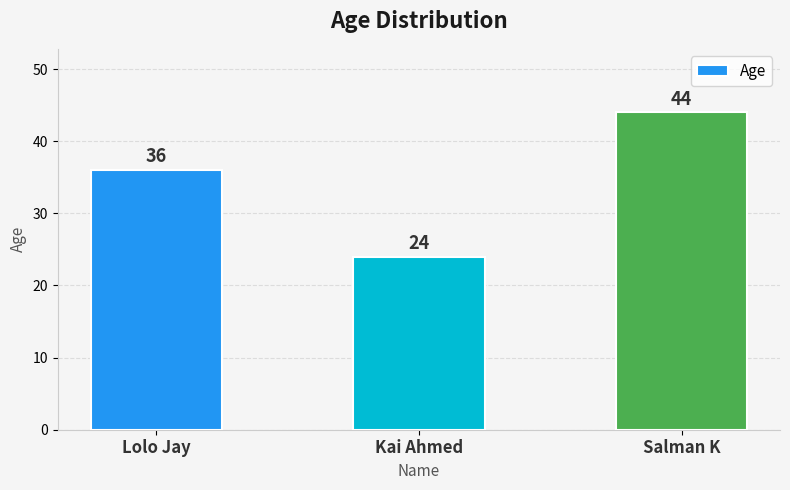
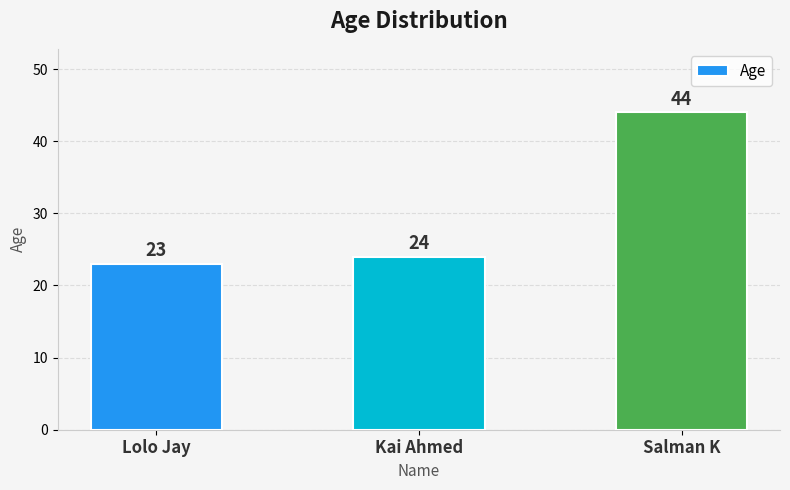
Lolo Jay: 36 -> 23
